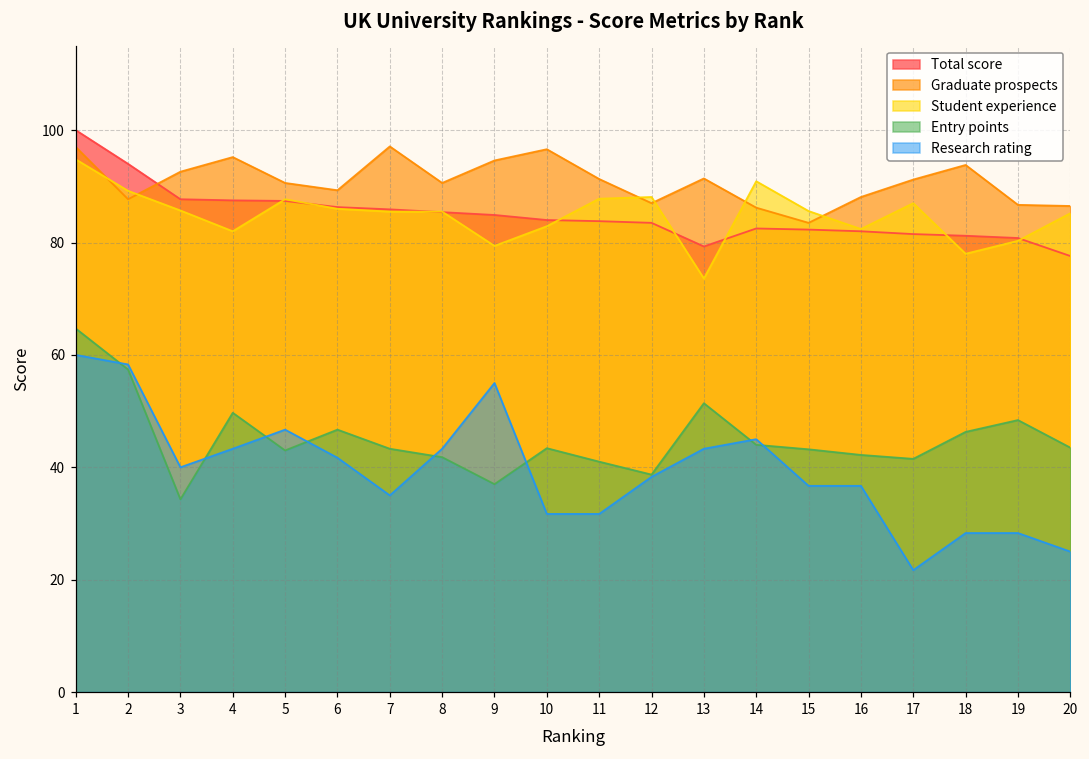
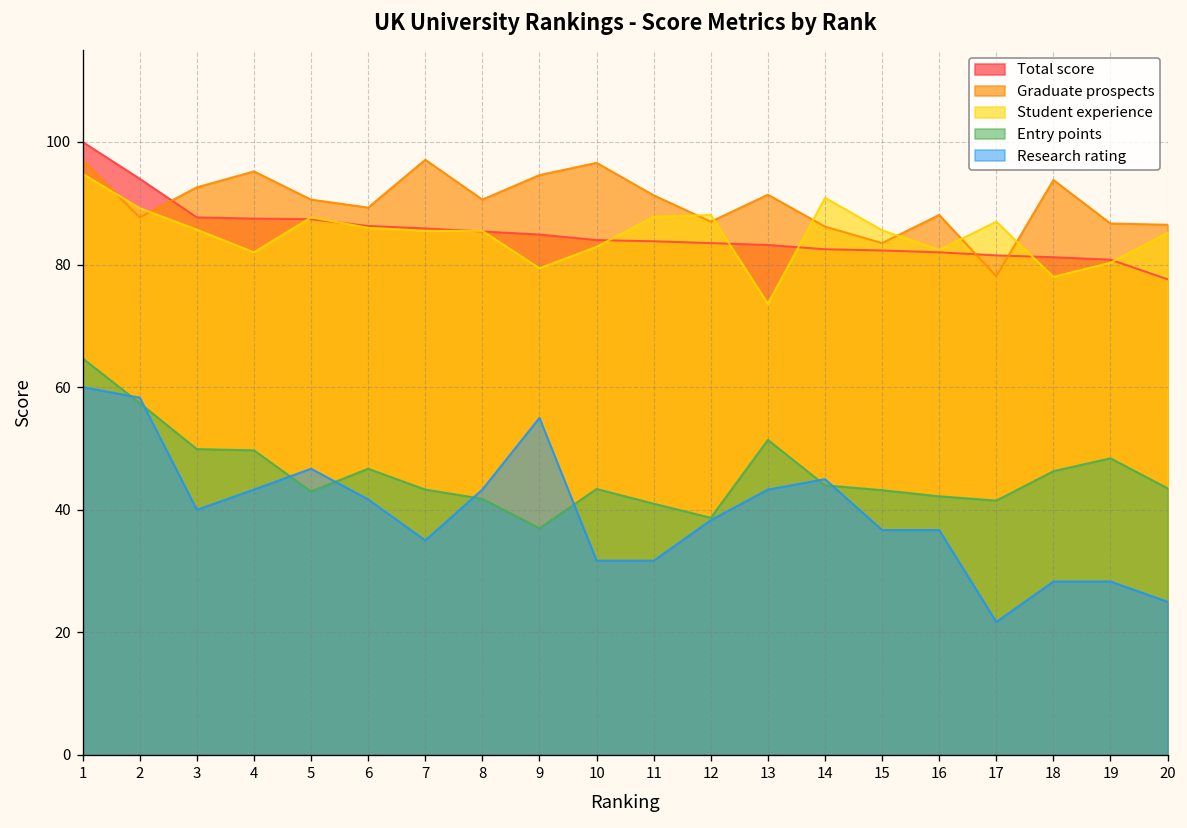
Entry points, 3: 34 -> 50
Total score, 13: 79 -> 83
Graduate prospects, 17: 91 -> 78
